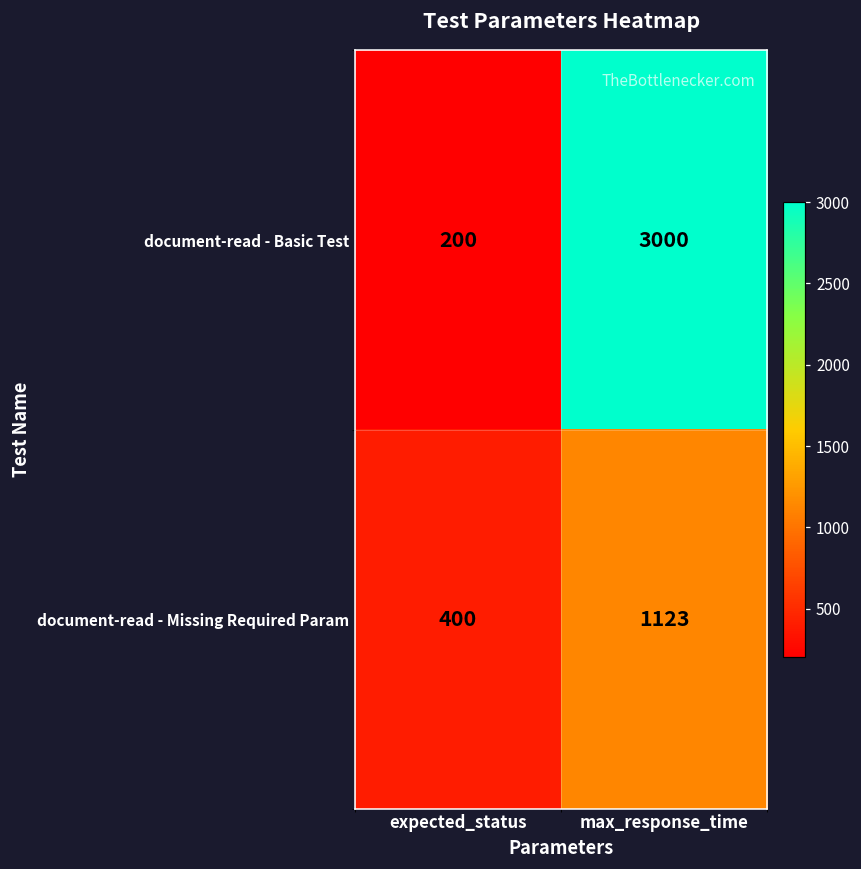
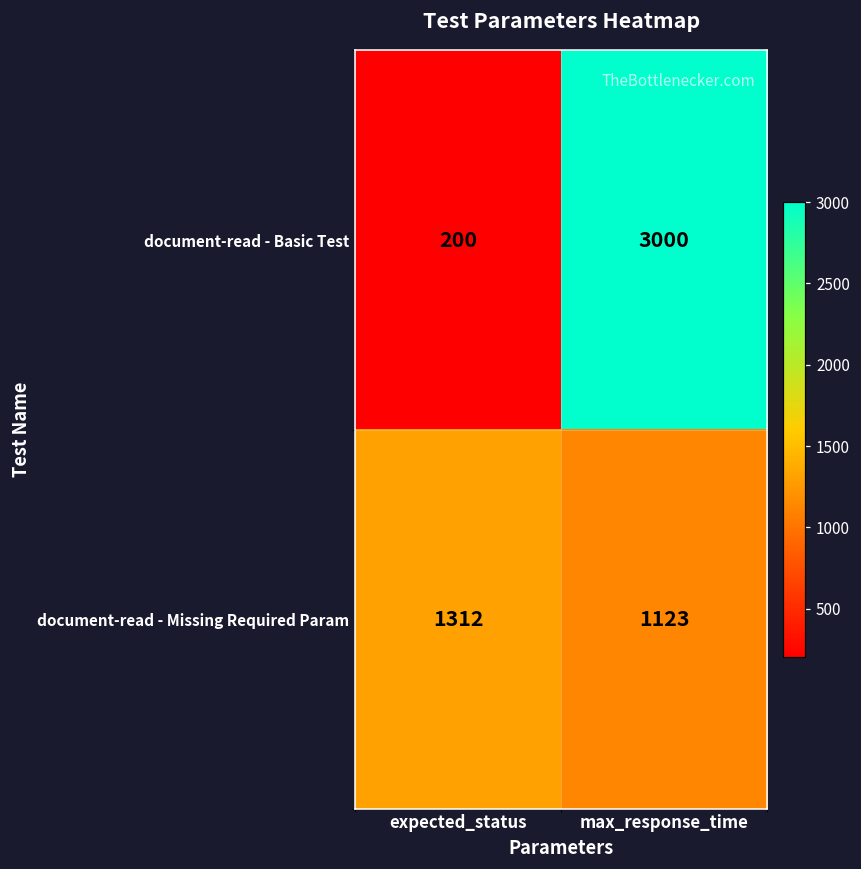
document-read - Missing Required Param, expected_status: 400 -> 1312
